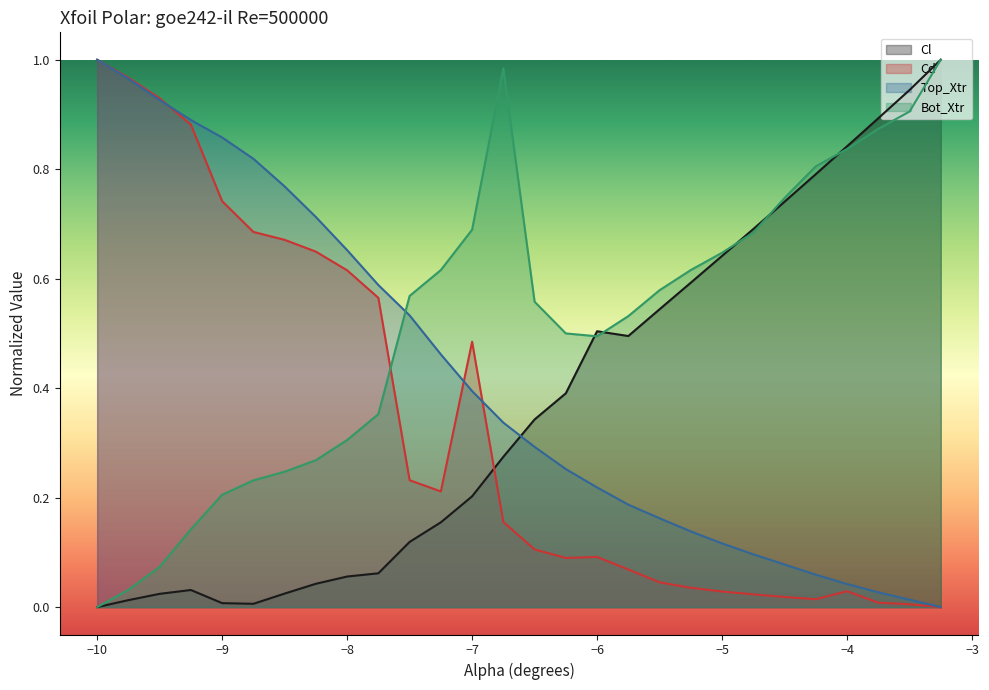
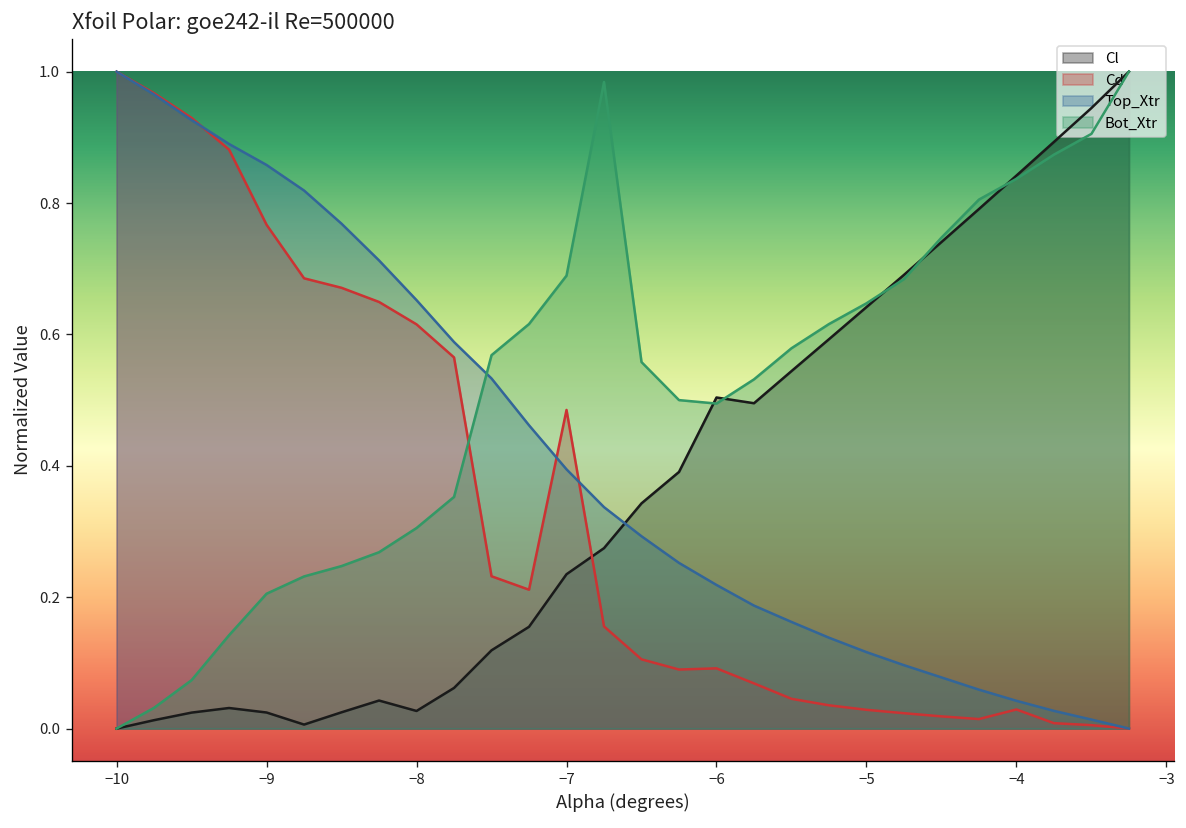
Cl, −9: 0.01 -> 0.02
Cd, −9: 0.74 -> 0.77
Cl, −8: 0.06 -> 0.03
Cl, −7: 0.20 -> 0.23
